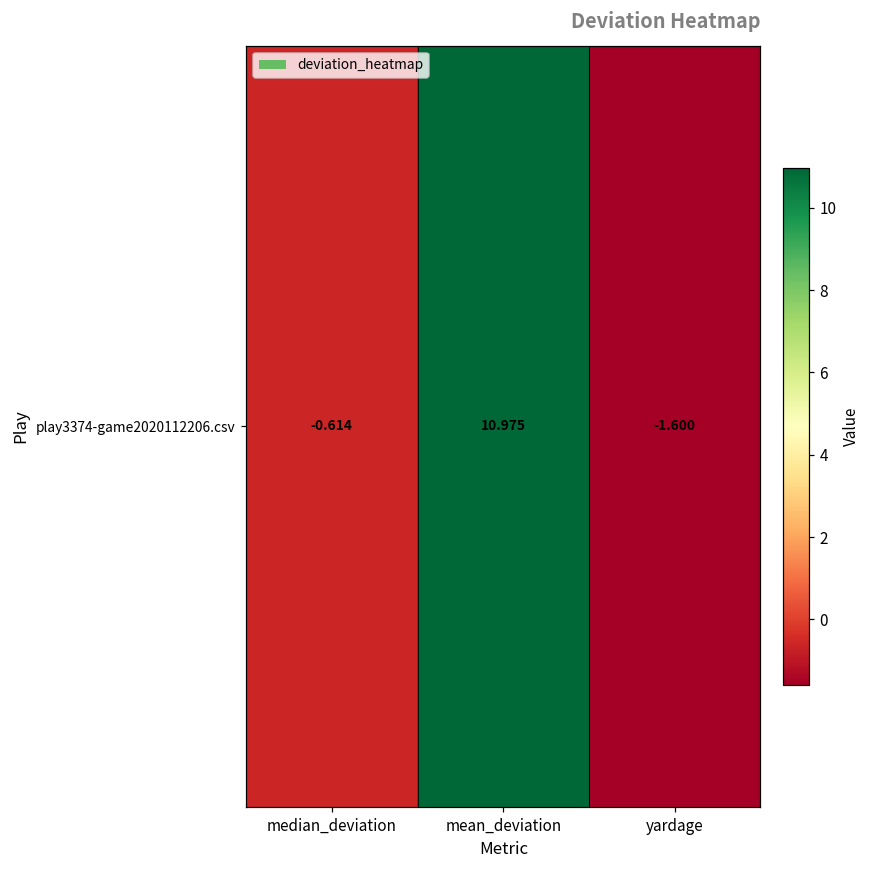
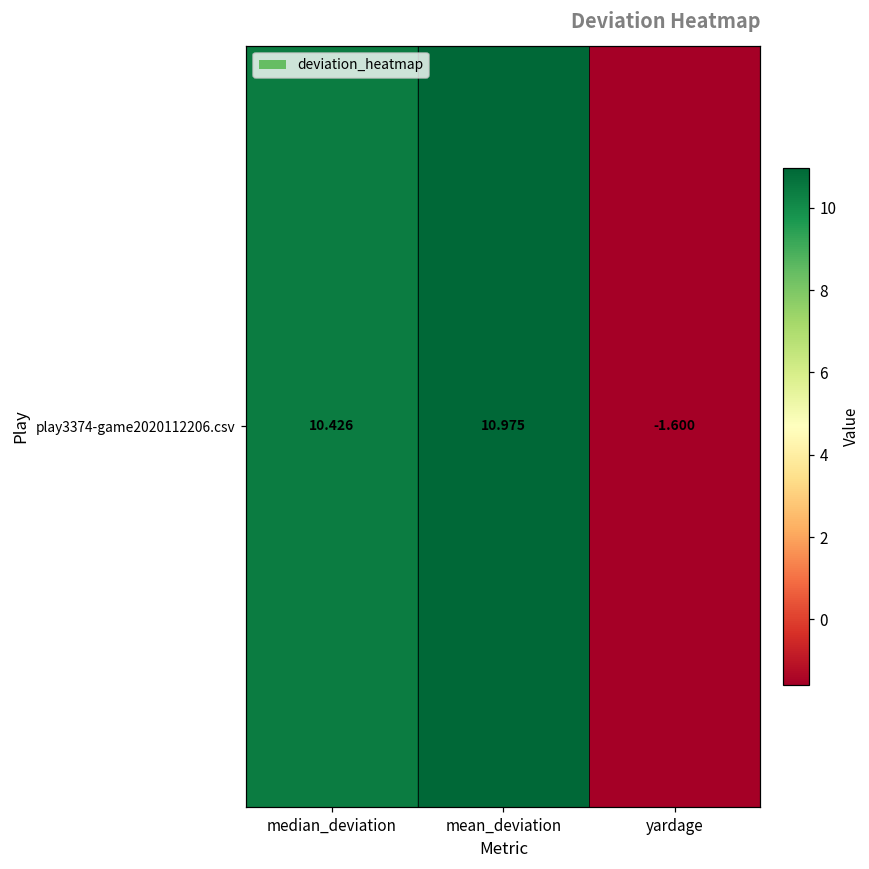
play3374-game2020112206.csv, median_deviation: -0.614 -> 10.426
